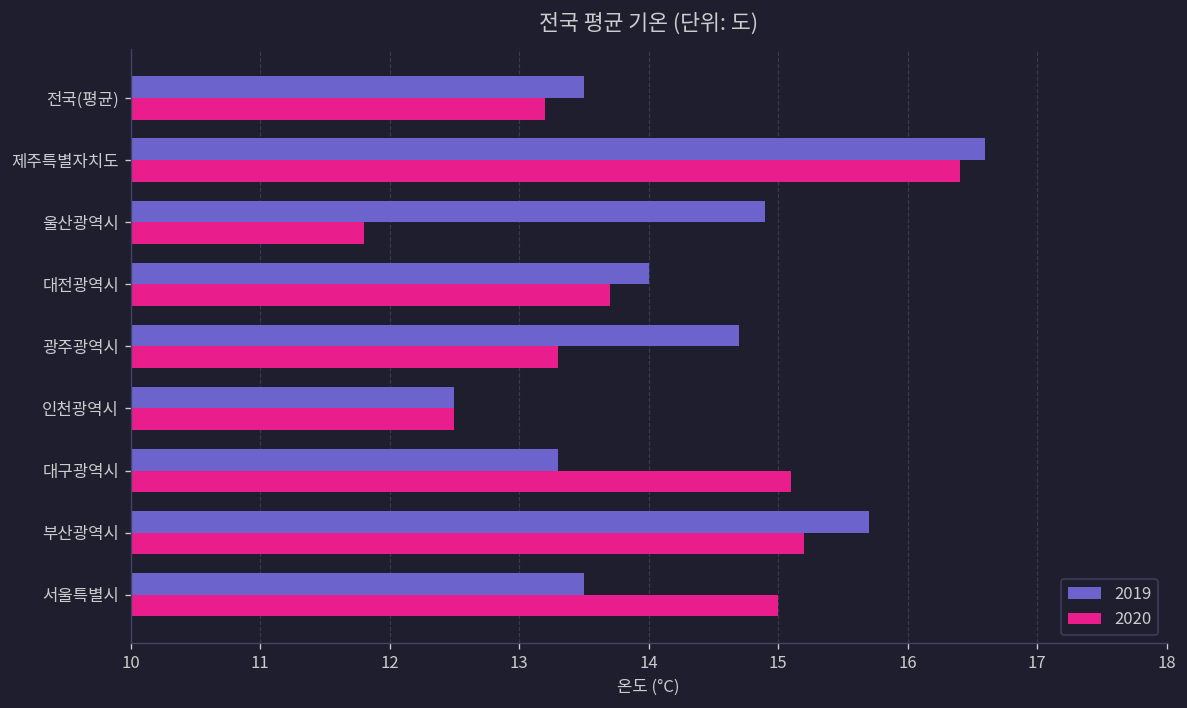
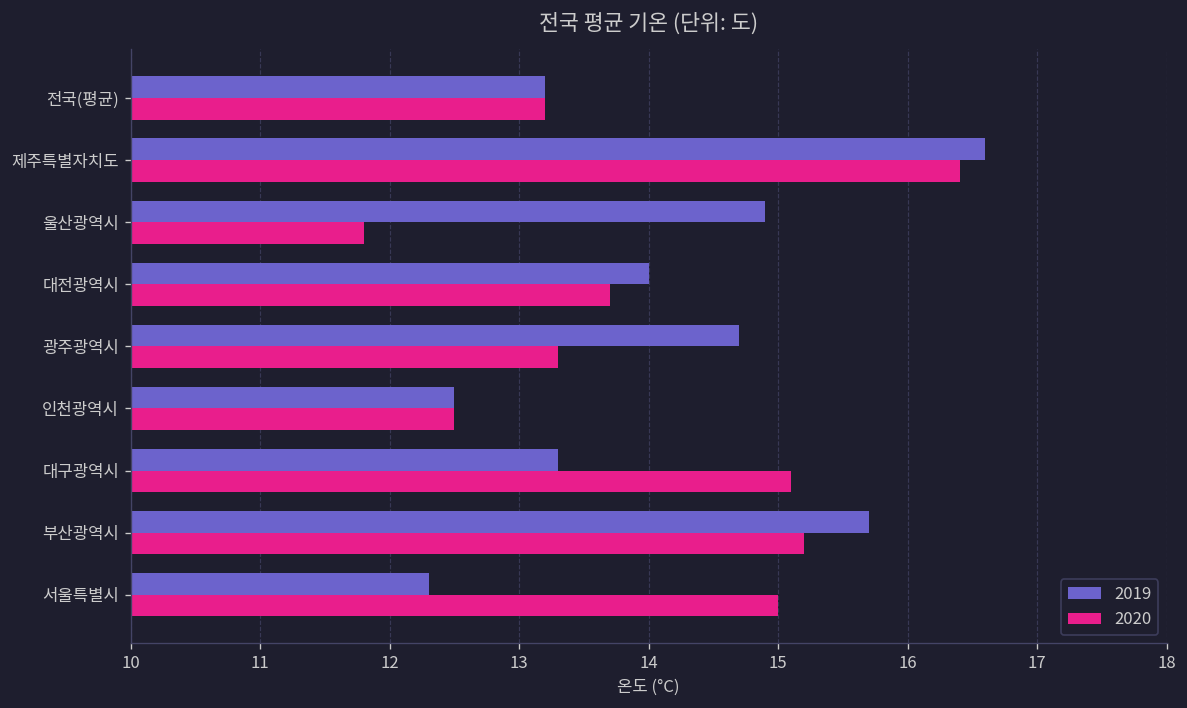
2019, 전국(평균): 13.5 -> 13.2
2019, 서울특별시: 13.5 -> 12.3
